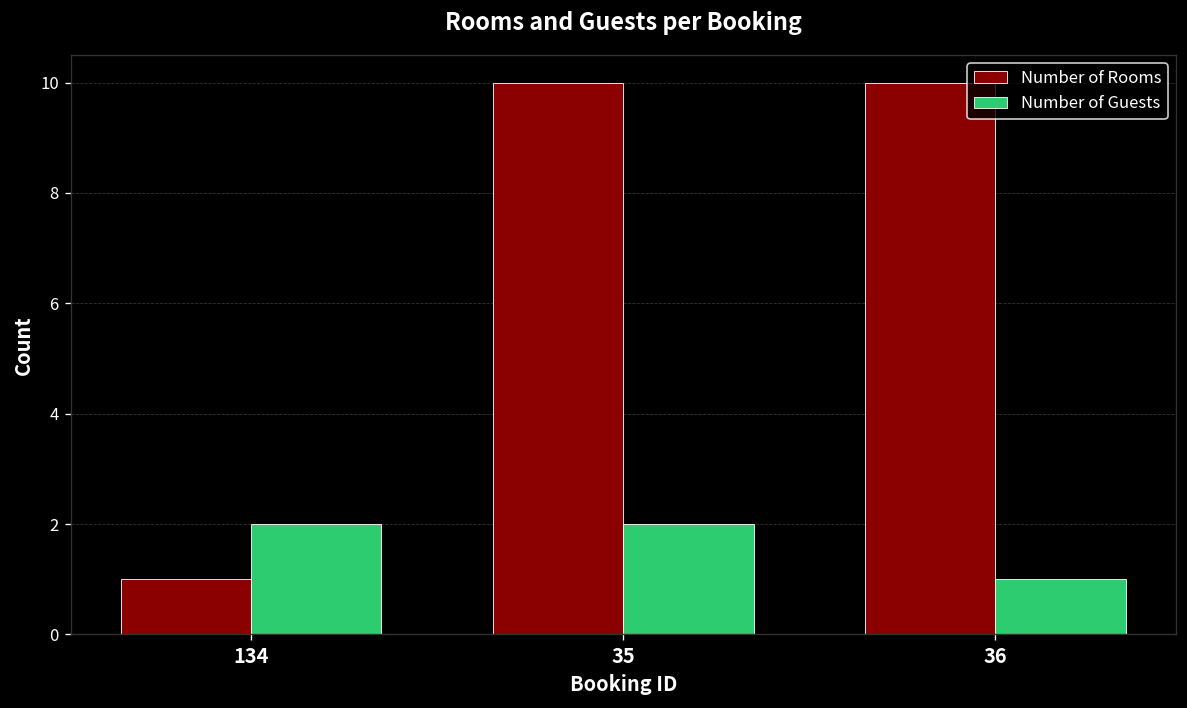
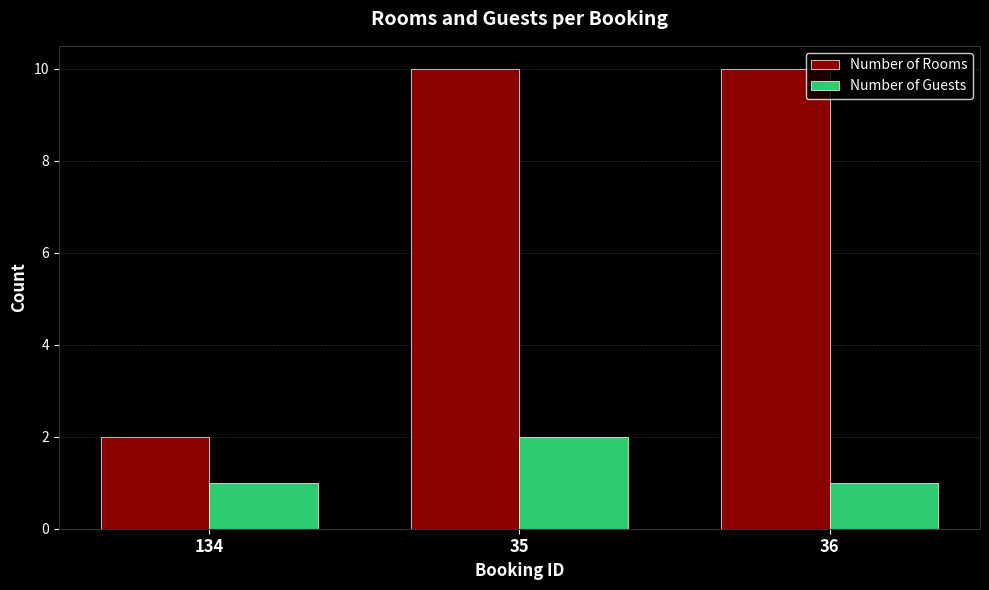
Number of Rooms, 134: 1 -> 2
Number of Guests, 134: 2 -> 1
